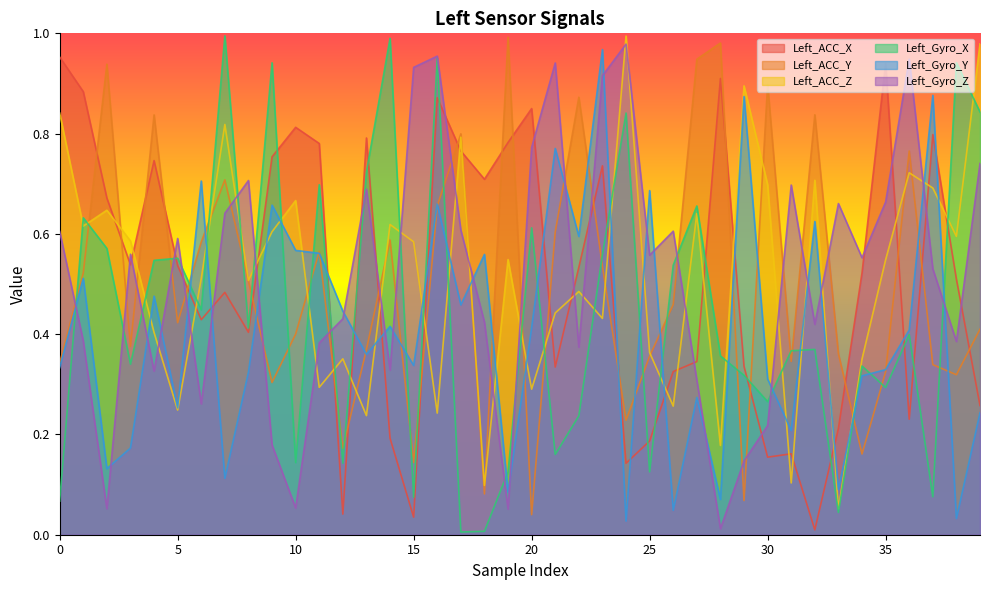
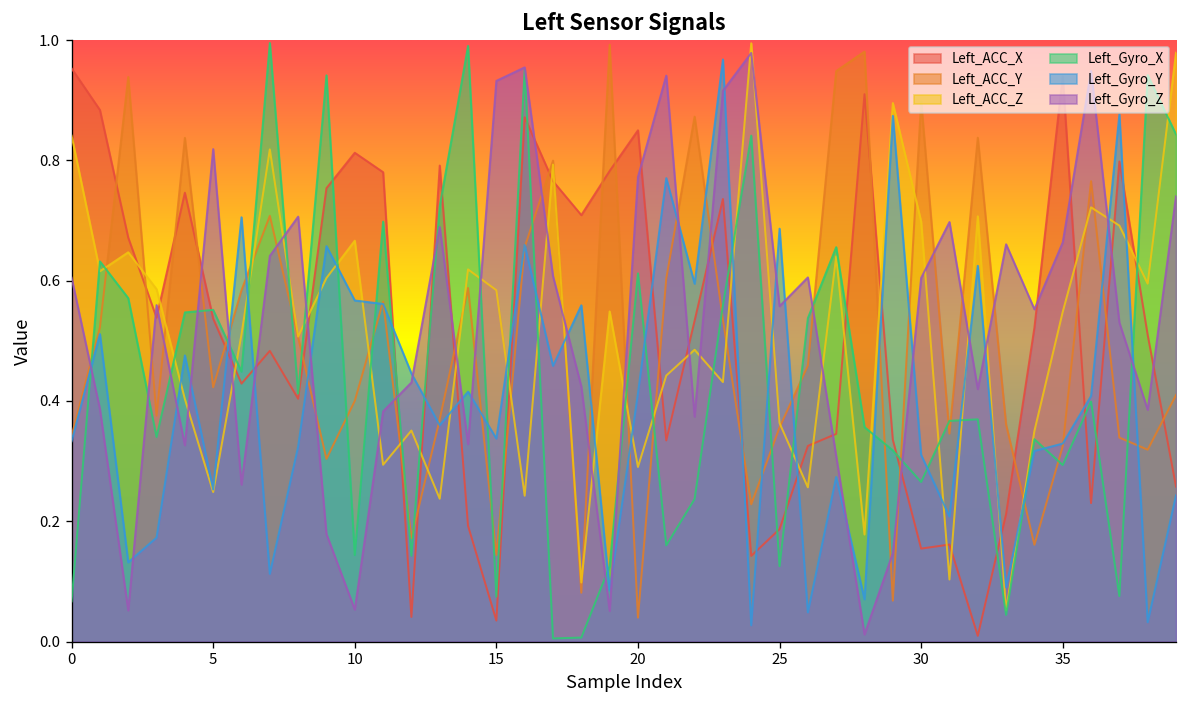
Left_Gyro_Z, 5: 0.59 -> 0.82
Left_Gyro_Z, 30: 0.22 -> 0.60
